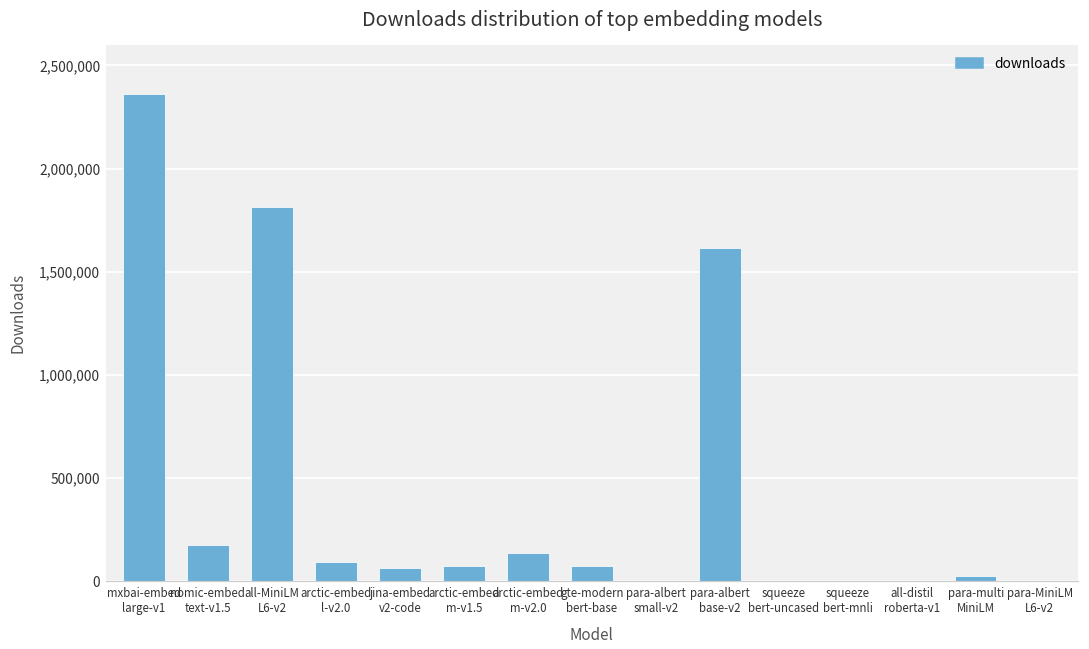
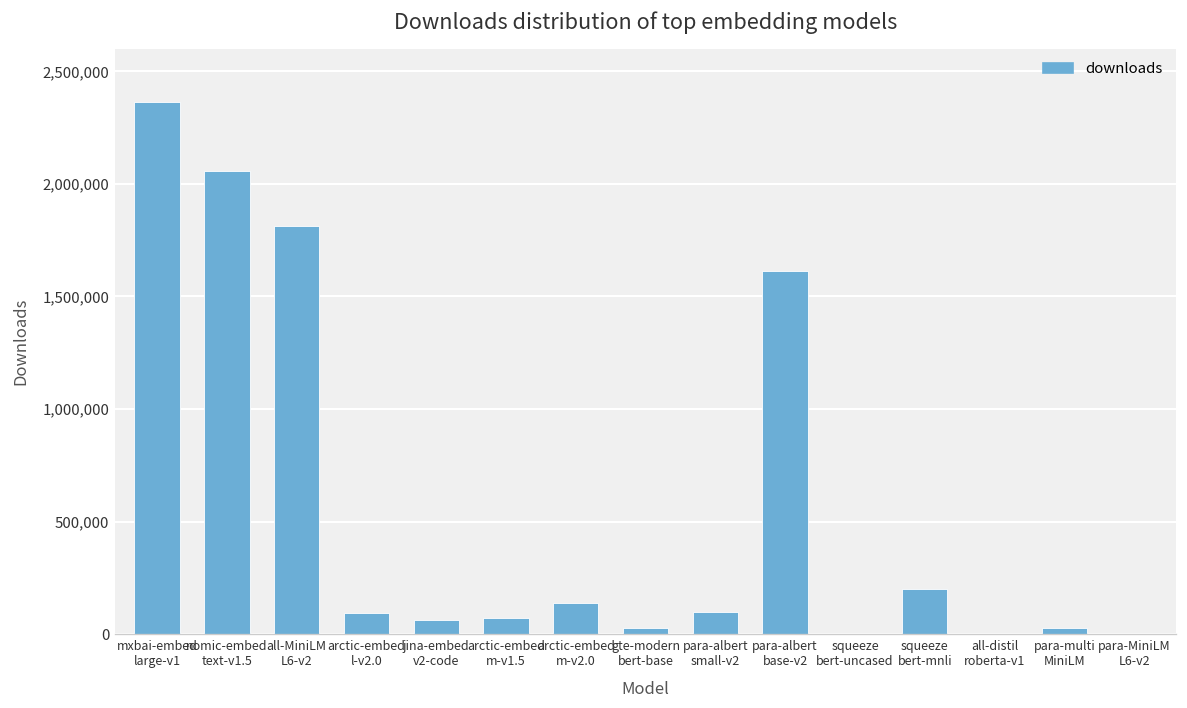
nomic-embed text-v1.5: 170,000 -> 2,060,000
gte-modern bert-base: 70,000 -> 30,000
para-albert small-v2: 0 -> 100,000
squeeze bert-mnli: 0 -> 200,000
